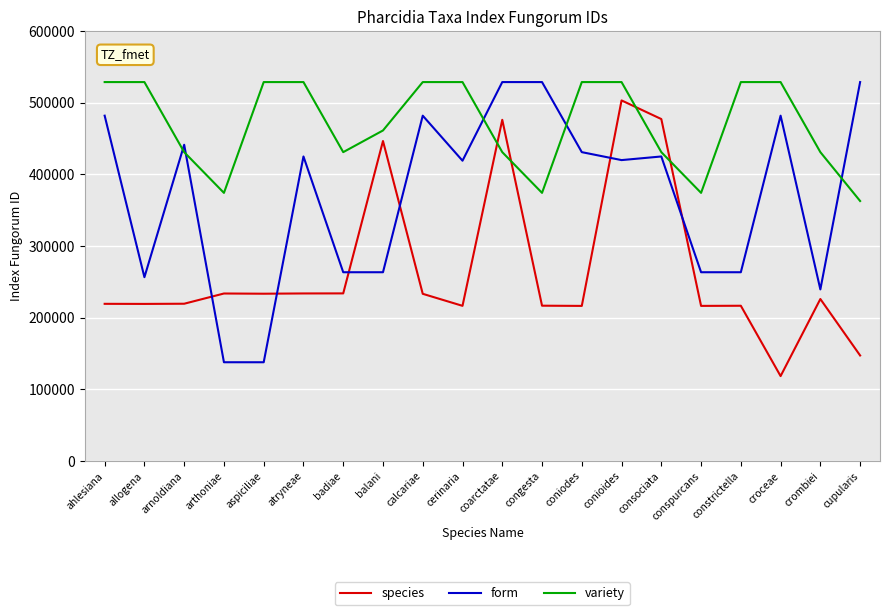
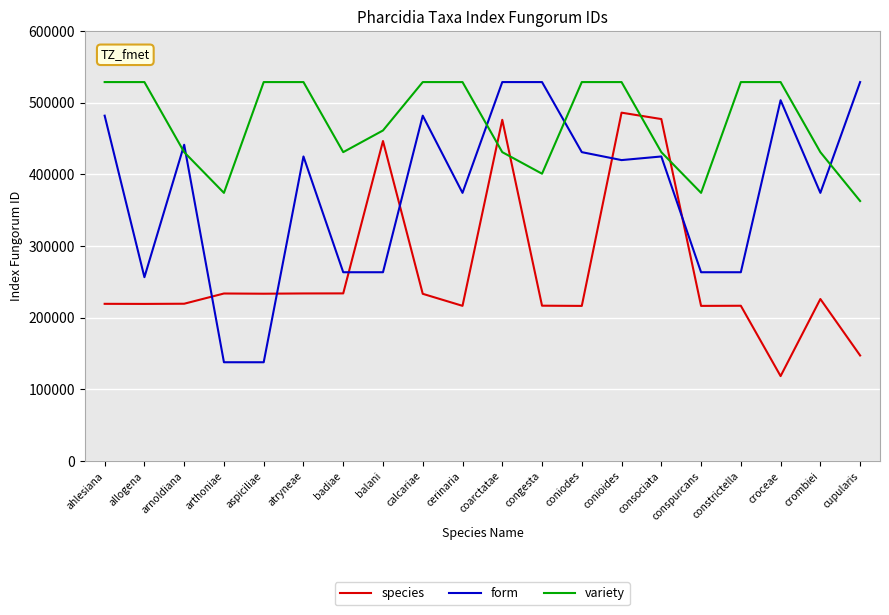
form, cerinaria: 420000 -> 370000
variety, congesta: 370000 -> 400000
species, conioides: 500000 -> 490000
form, croceae: 480000 -> 500000
form, crombiei: 240000 -> 370000
